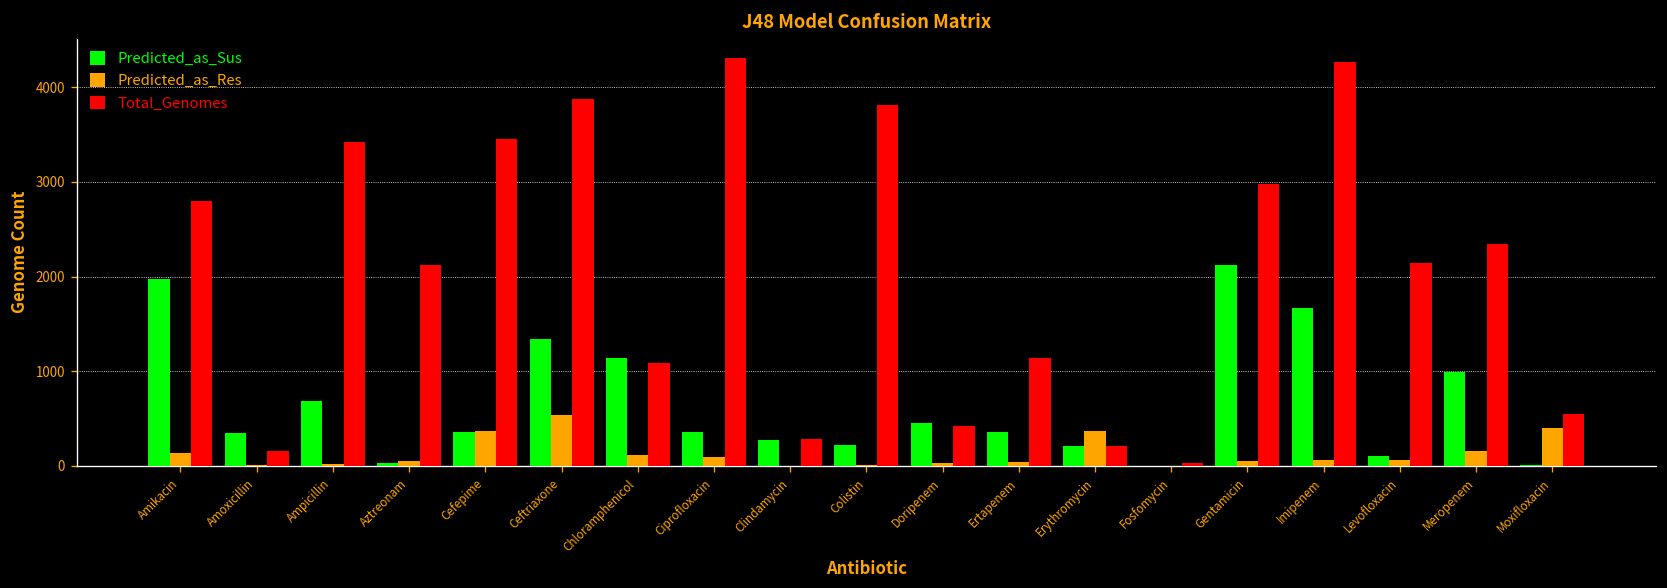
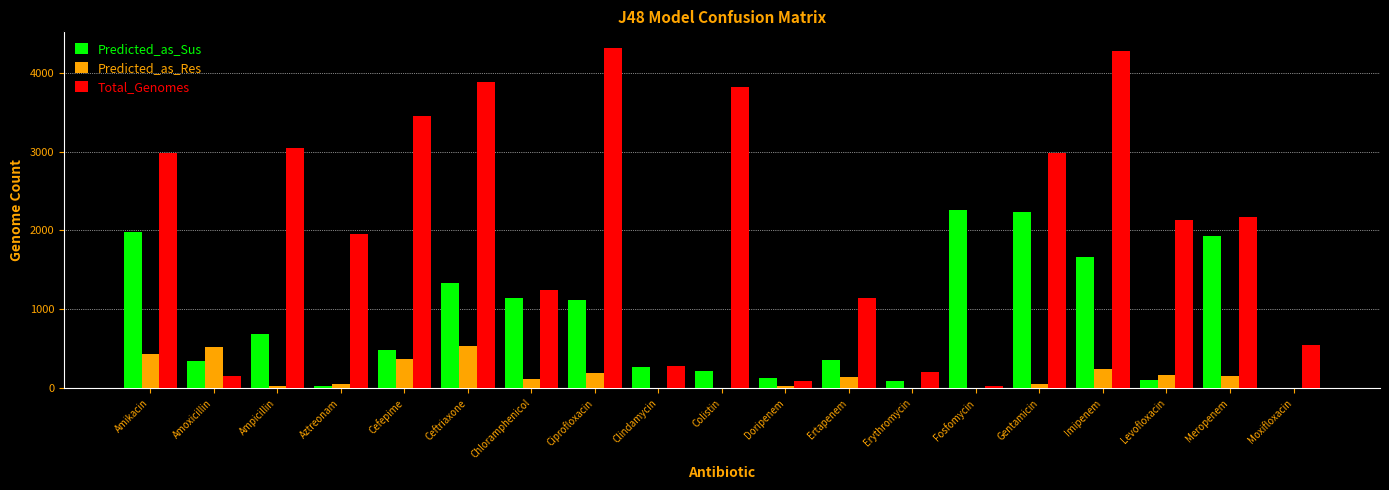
Predicted_as_Res, Amikacin: 100 -> 400
Total_Genomes, Amikacin: 2800 -> 3000
Predicted_as_Res, Amoxicillin: 0 -> 500
Total_Genomes, Ampicillin: 3400 -> 3000
Total_Genomes, Aztreonam: 2100 -> 2000
Predicted_as_Sus, Cefepime: 400 -> 500
Total_Genomes, Chloramphenicol: 1100 -> 1200
Predicted_as_Sus, Ciprofloxacin: 400 -> 1100
Predicted_as_Res, Ciprofloxacin: 100 -> 200
Predicted_as_Sus, Doripenem: 500 -> 100
Total_Genomes, Doripenem: 400 -> 100
Predicted_as_Res, Ertapenem: 0 -> 100
Predicted_as_Sus, Erythromycin: 200 -> 100
Predicted_as_Res, Erythromycin: 400 -> 0
Predicted_as_Sus, Fosfomycin: 0 -> 2300
Predicted_as_Sus, Gentamicin: 2100 -> 2200
Predicted_as_Res, Imipenem: 100 -> 200
Predicted_as_Res, Levofloxacin: 100 -> 200
Predicted_as_Sus, Meropenem: 1000 -> 1900
Total_Genomes, Meropenem: 2300 -> 2200
Predicted_as_Res, Moxifloxacin: 400 -> 0
